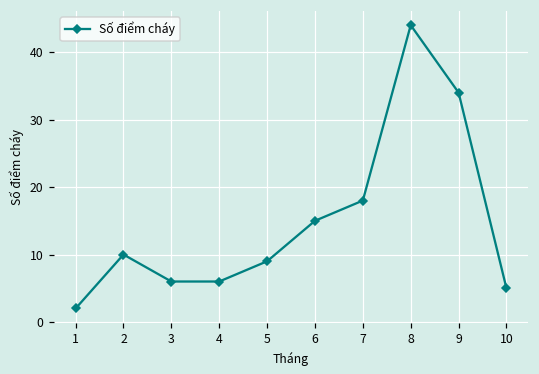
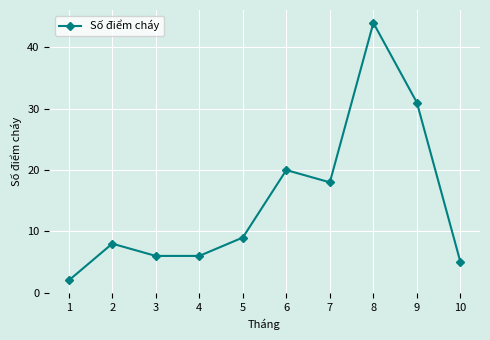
2: 10 -> 8
6: 15 -> 20
9: 34 -> 31
